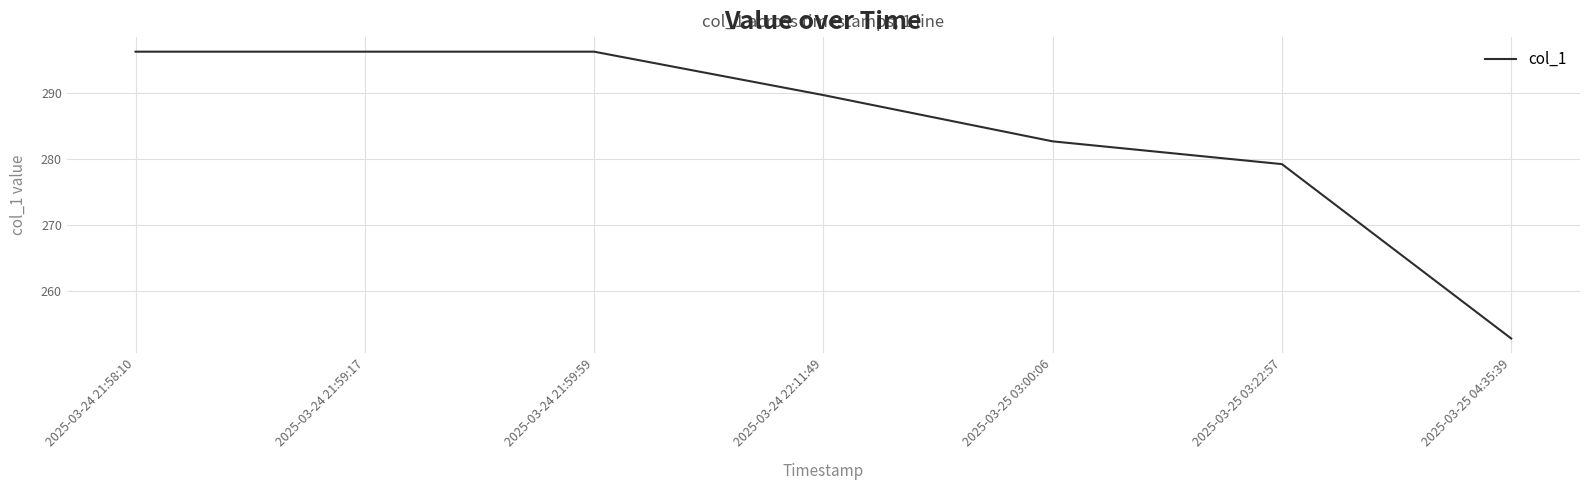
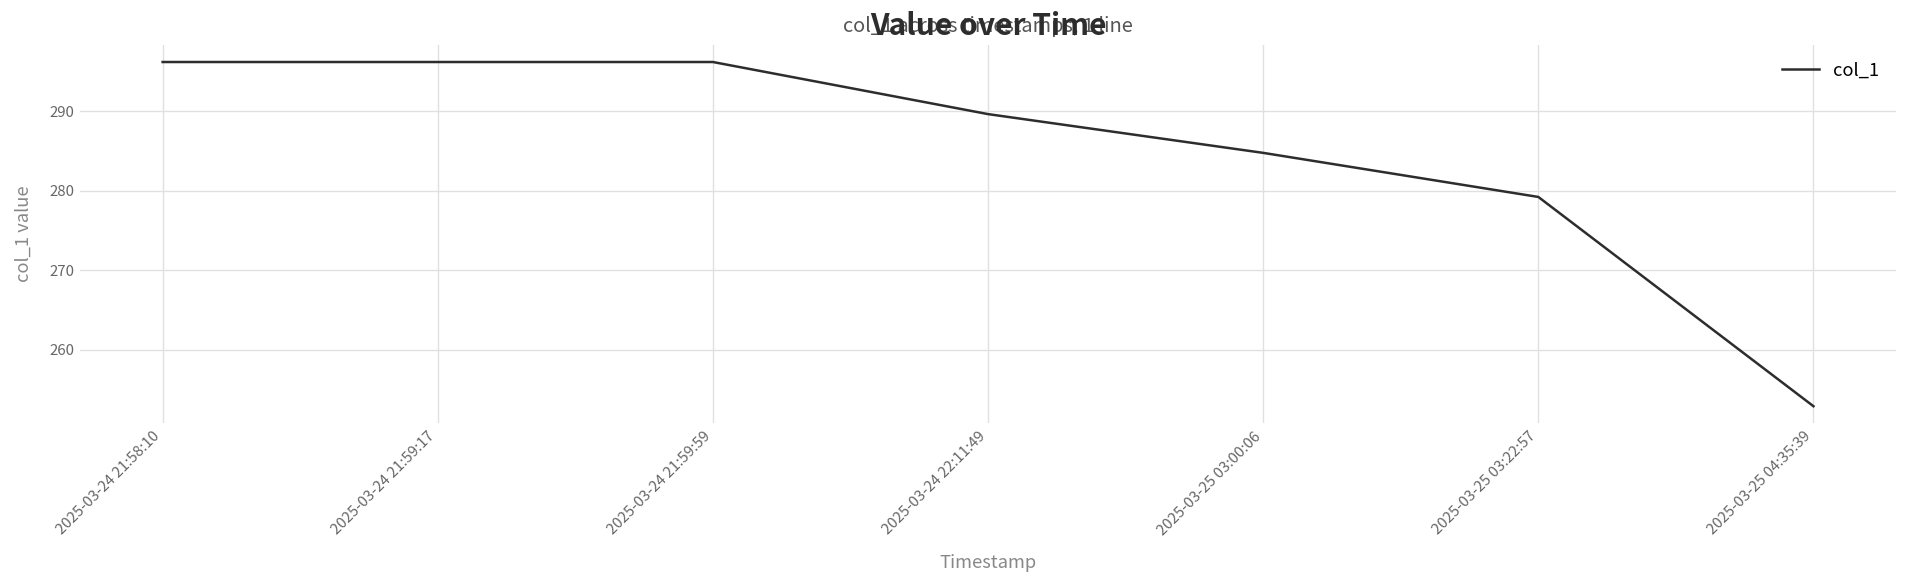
2025-03-25 03:00:06: 283 -> 285
